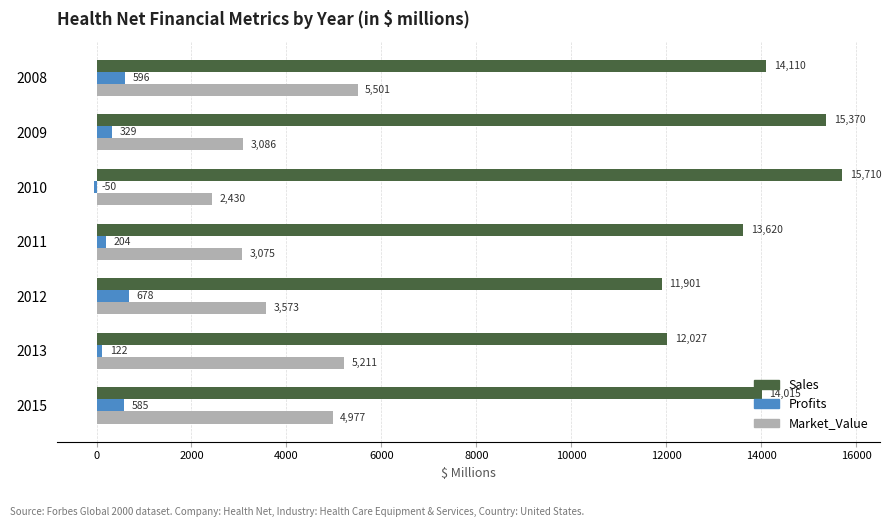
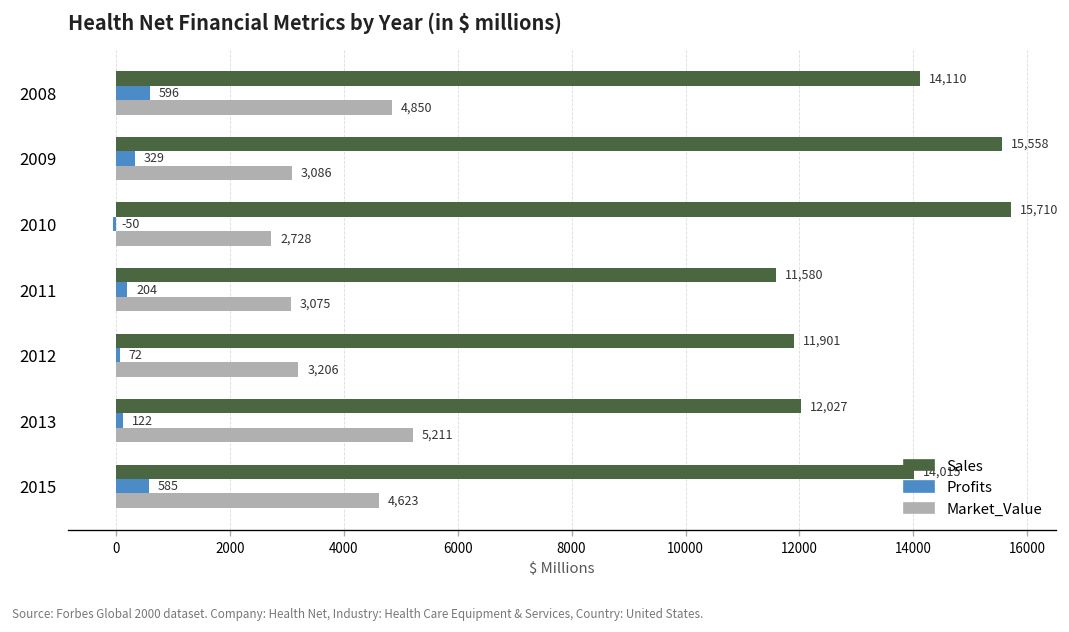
Market_Value, 2008: 5,501 -> 4,850
Sales, 2009: 15,370 -> 15,558
Market_Value, 2010: 2,430 -> 2,728
Sales, 2011: 13,620 -> 11,580
Profits, 2012: 678 -> 72
Market_Value, 2012: 3,573 -> 3,206
Market_Value, 2015: 4,977 -> 4,623
